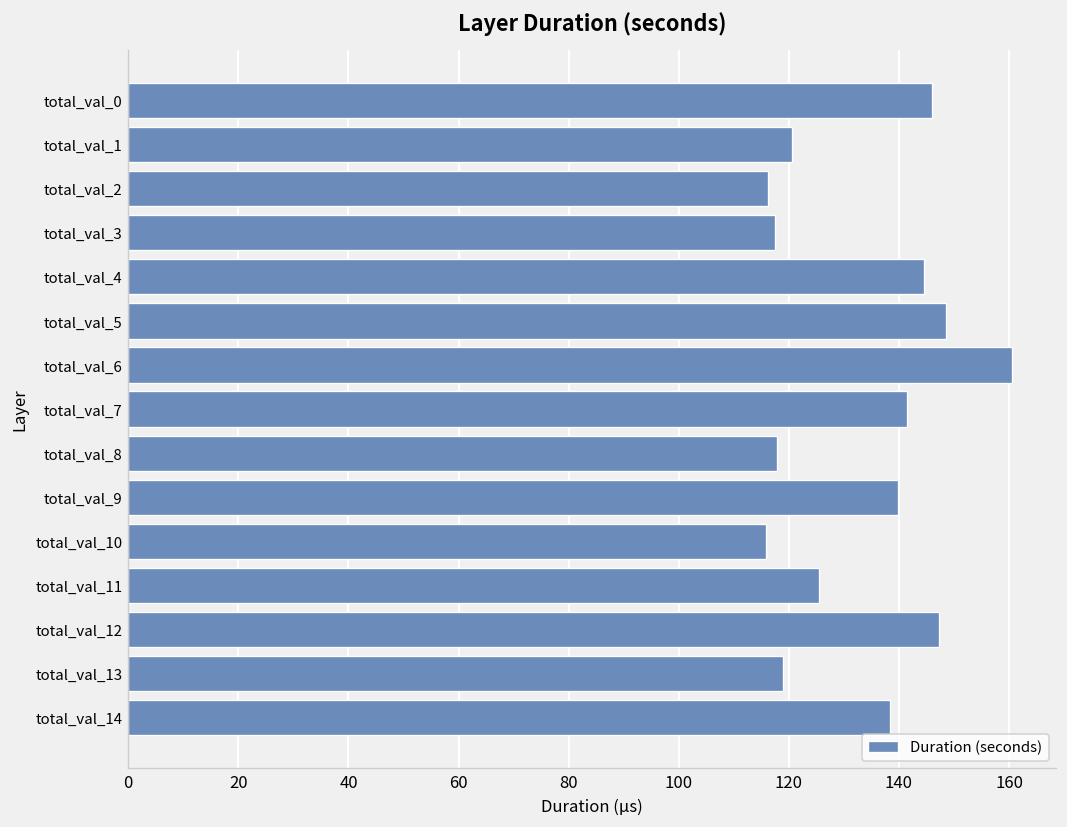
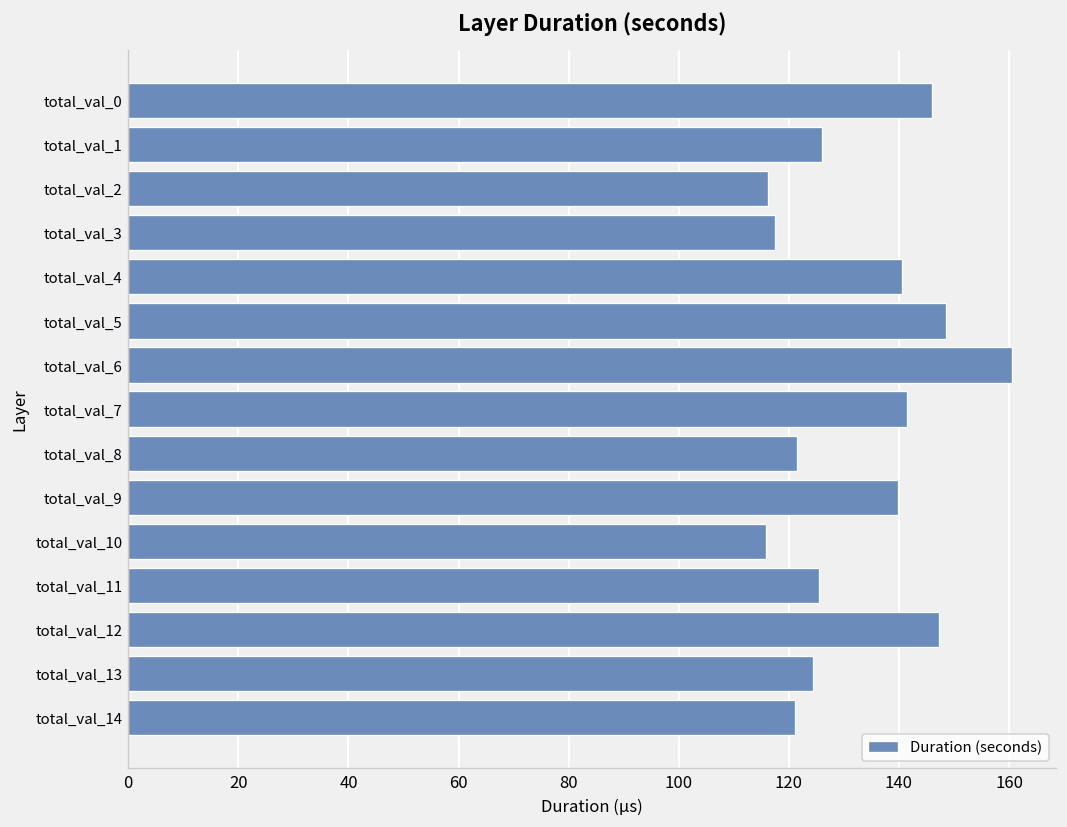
total_val_1: 121 -> 126
total_val_4: 145 -> 141
total_val_8: 118 -> 122
total_val_13: 119 -> 124
total_val_14: 138 -> 121
